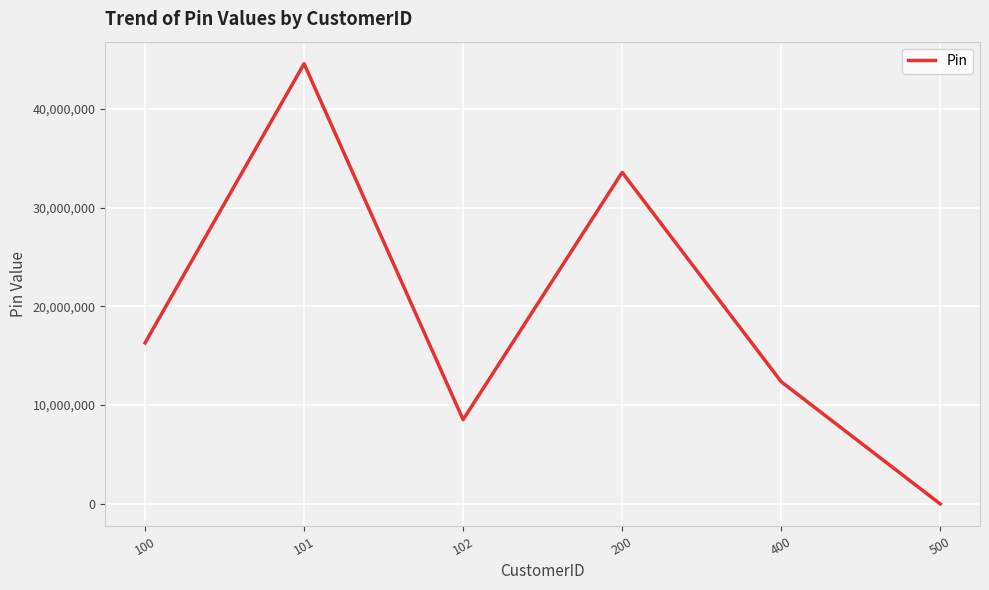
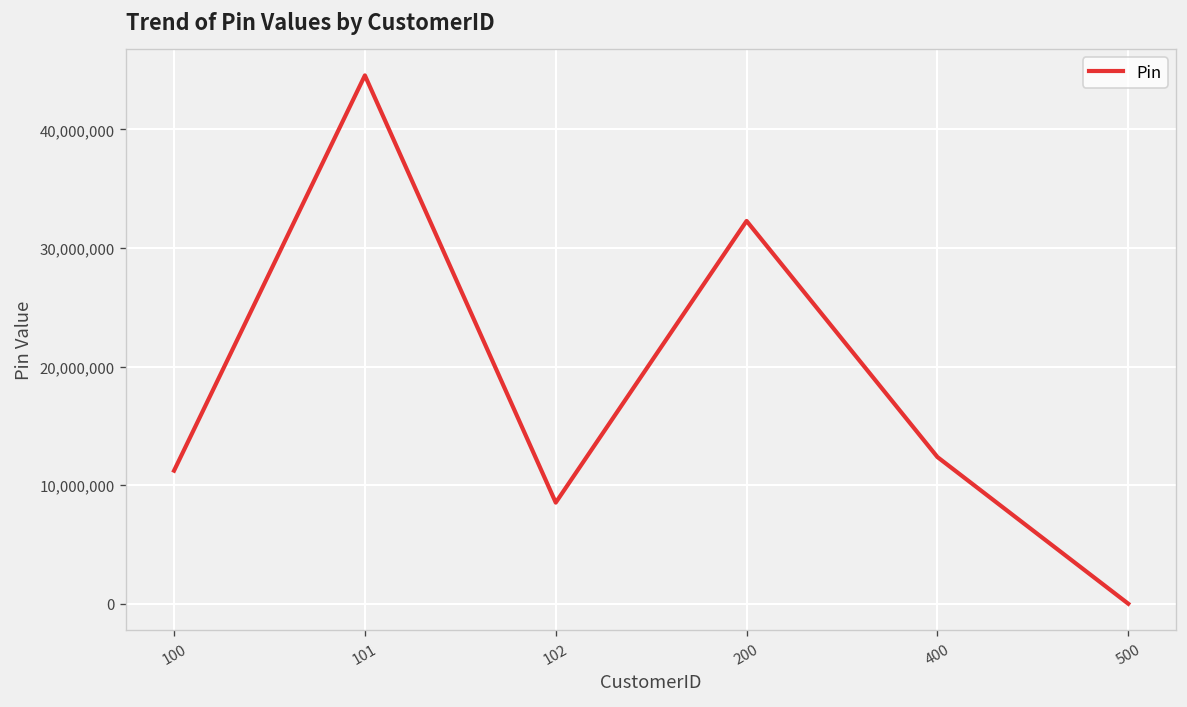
100: 16,000,000 -> 11,000,000
200: 34,000,000 -> 32,000,000
